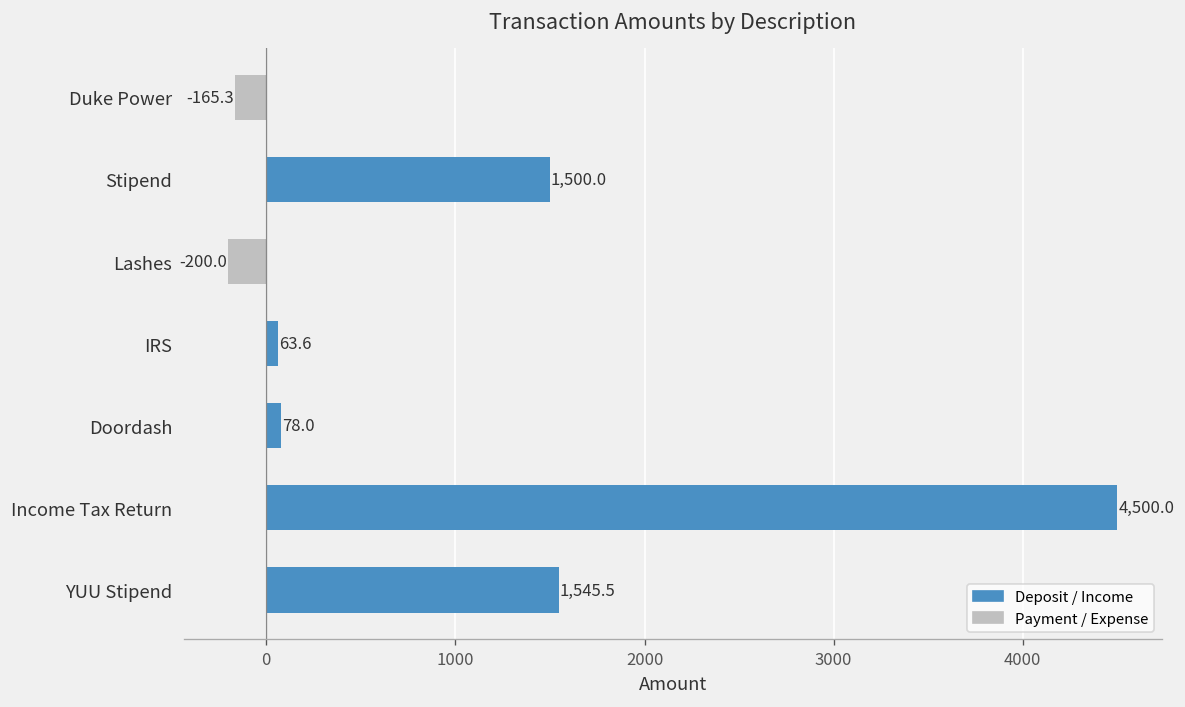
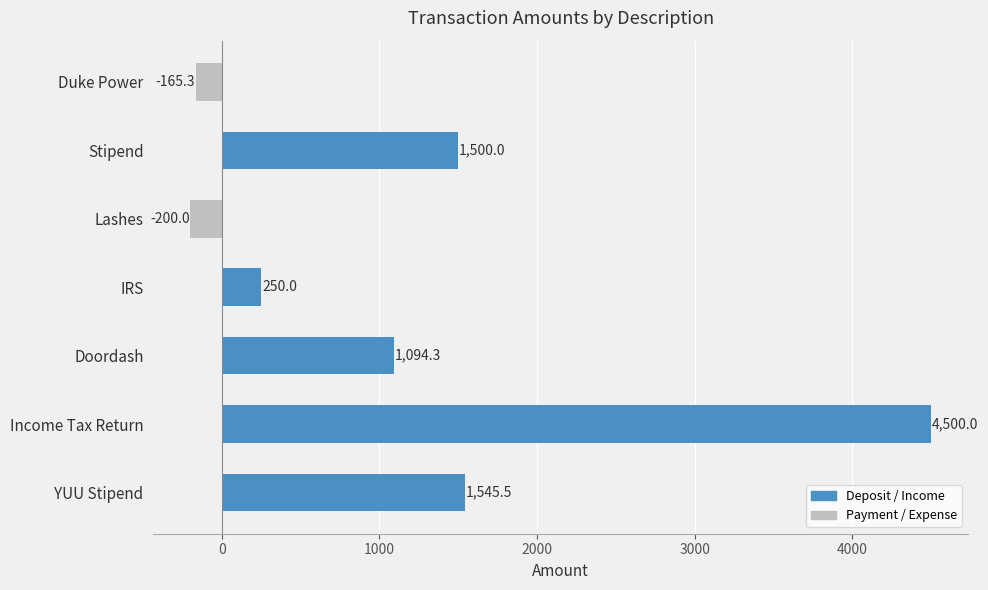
IRS: 63.6 -> 250.0
Doordash: 78.0 -> 1,094.3
